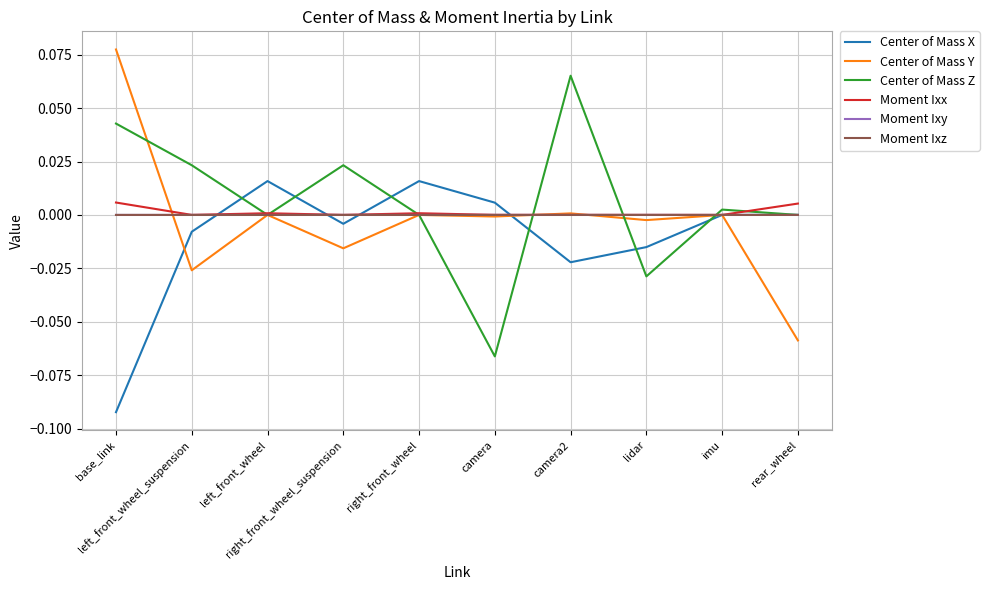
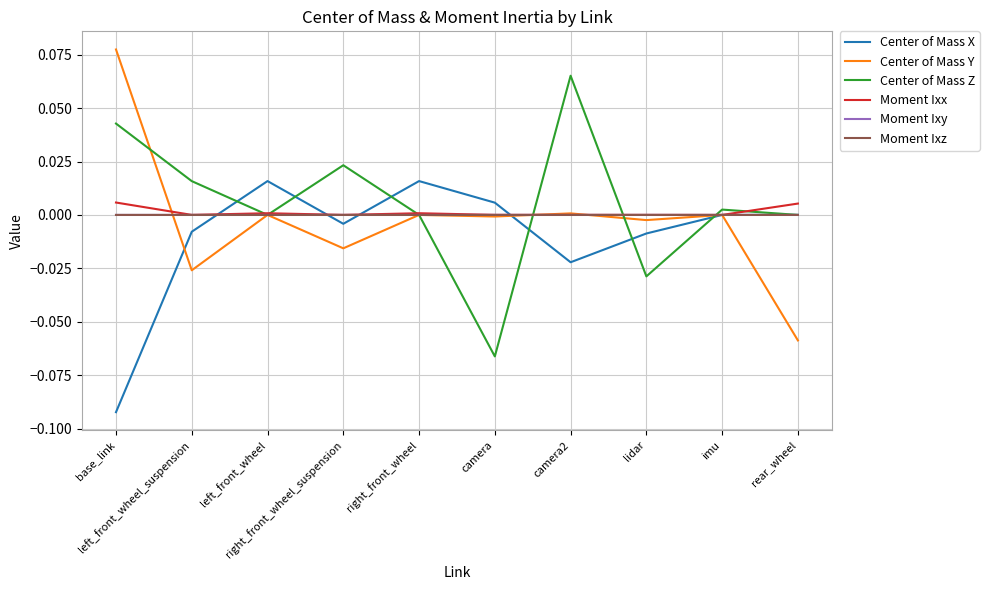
Center of Mass Z, left_front_wheel_suspension: 0.023 -> 0.016
Center of Mass X, lidar: -0.015 -> -0.009
